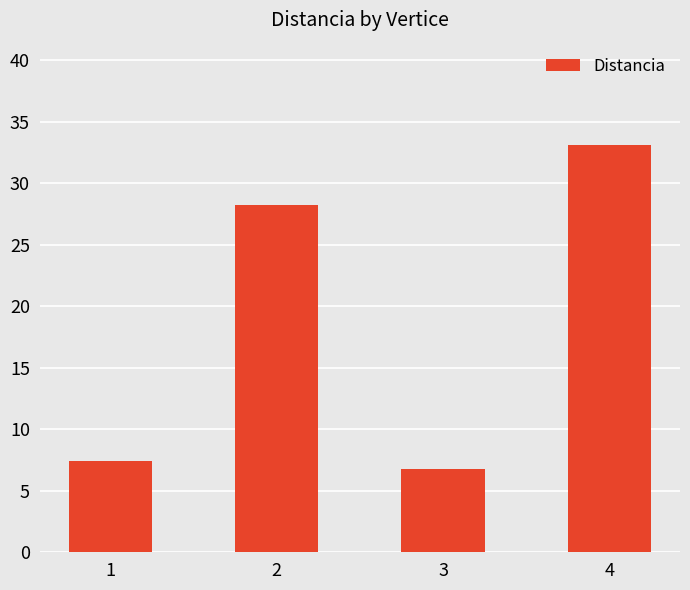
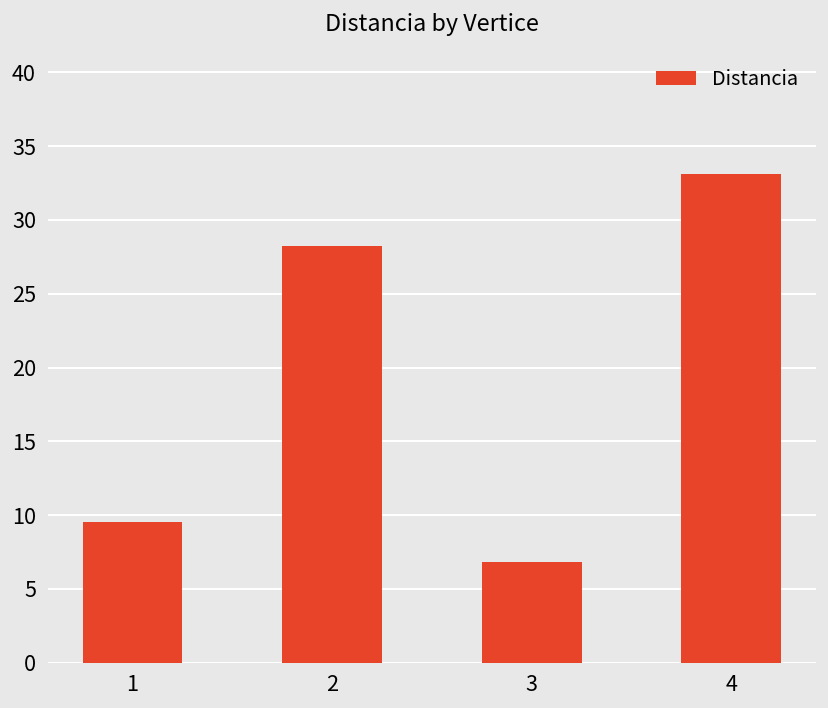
1: 7.5 -> 9.5
